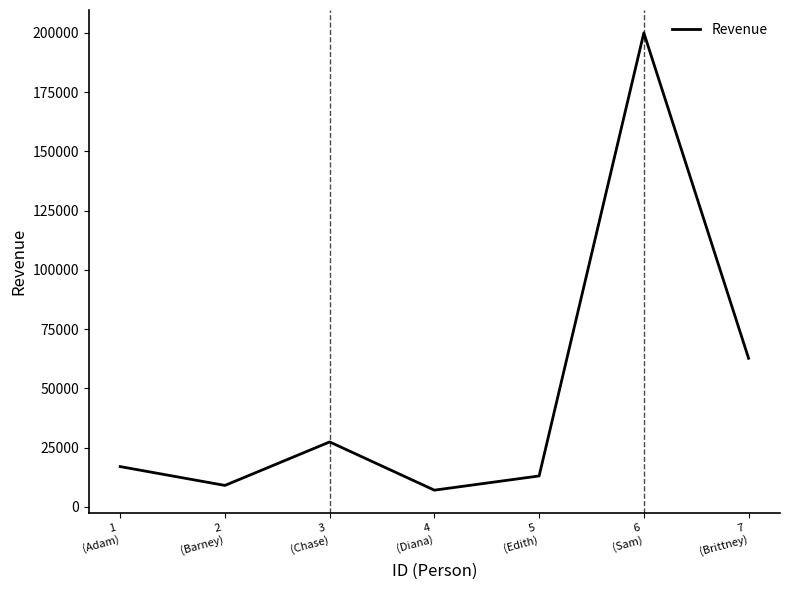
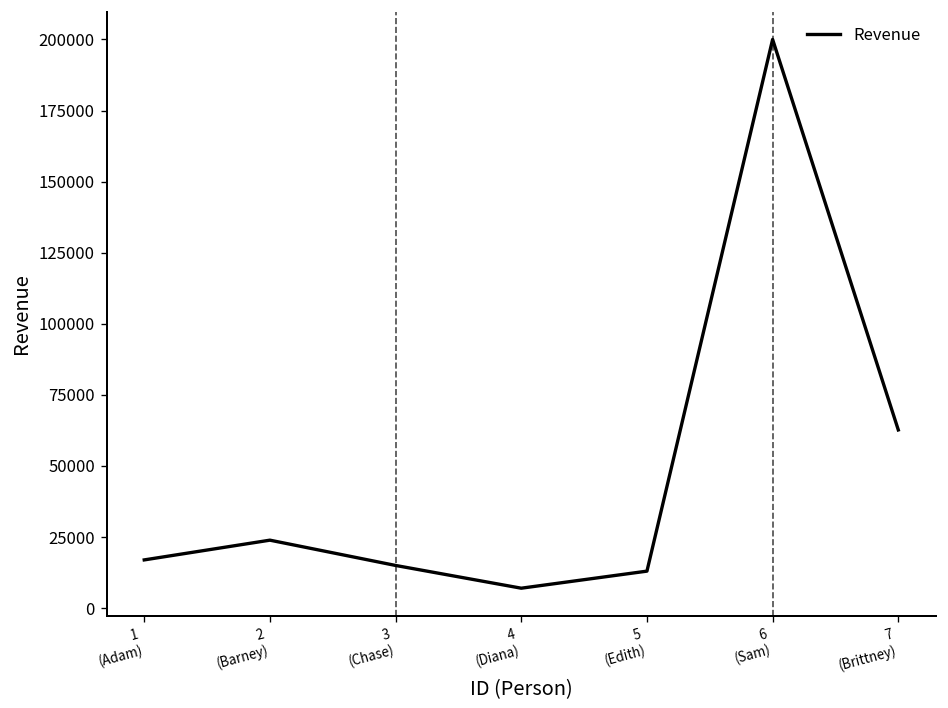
2 (Barney): 9000 -> 24000
3 (Chase): 27000 -> 15000
